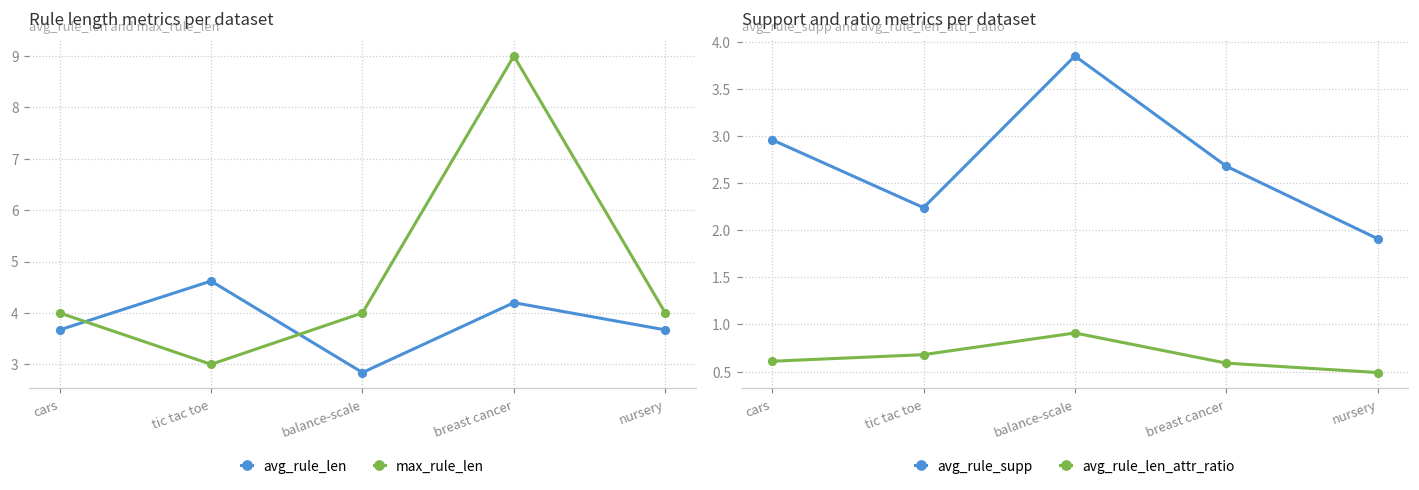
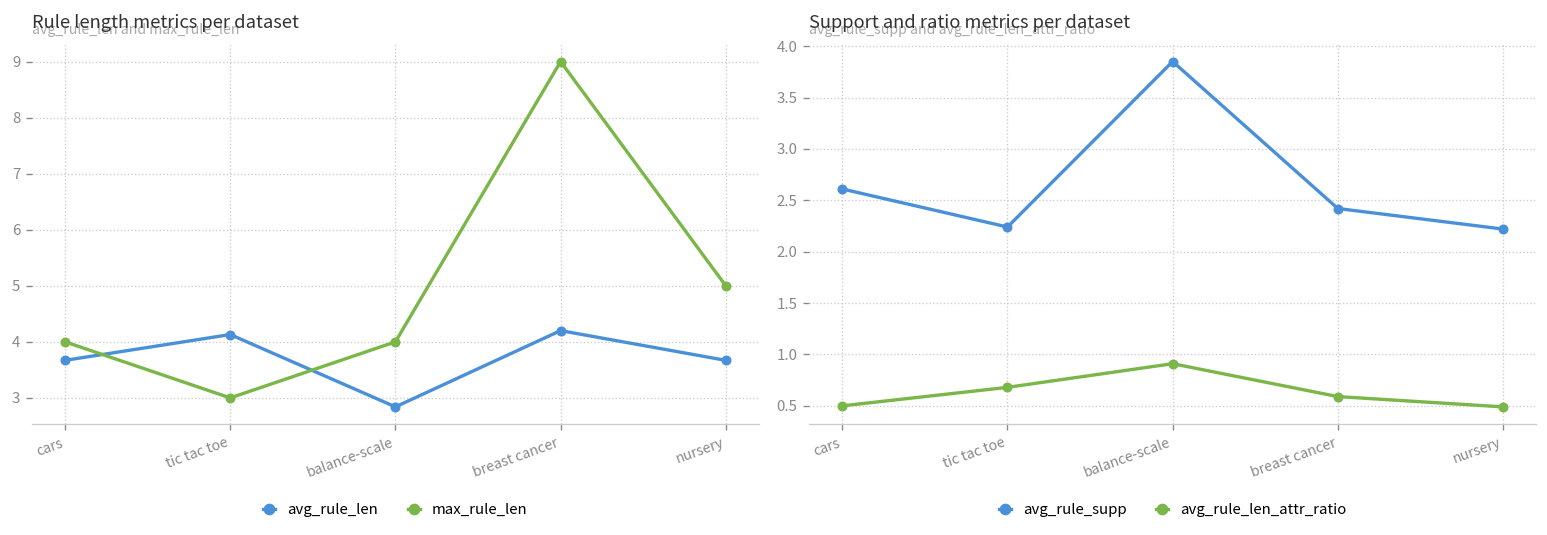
Rule length metrics per dataset, avg_rule_len, tic tac toe: 4.6 -> 4.1
Rule length metrics per dataset, max_rule_len, nursery: 4 -> 5
Support and ratio metrics per dataset, avg_rule_supp, cars: 3.0 -> 2.6
Support and ratio metrics per dataset, avg_rule_len_attr_ratio, cars: 0.6 -> 0.5
Support and ratio metrics per dataset, avg_rule_supp, breast cancer: 2.7 -> 2.4
Support and ratio metrics per dataset, avg_rule_supp, nursery: 1.9 -> 2.2
